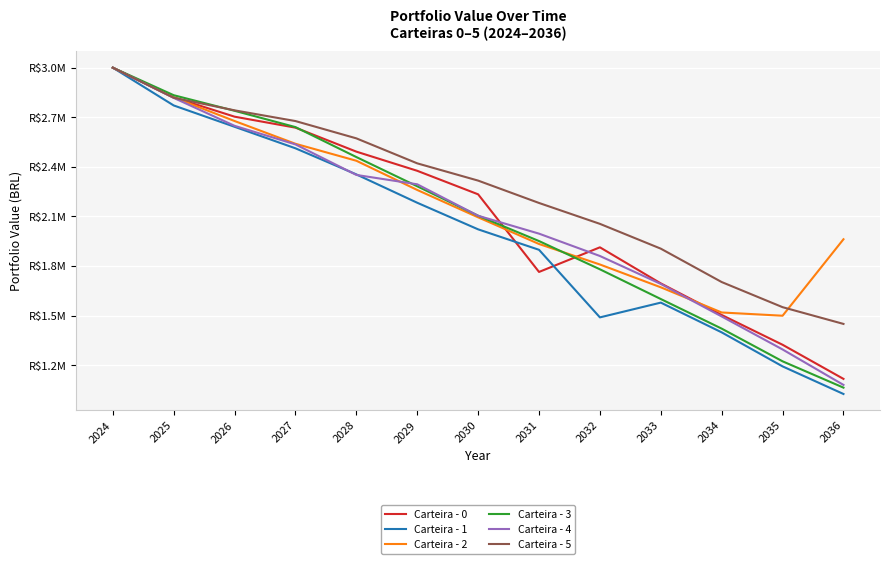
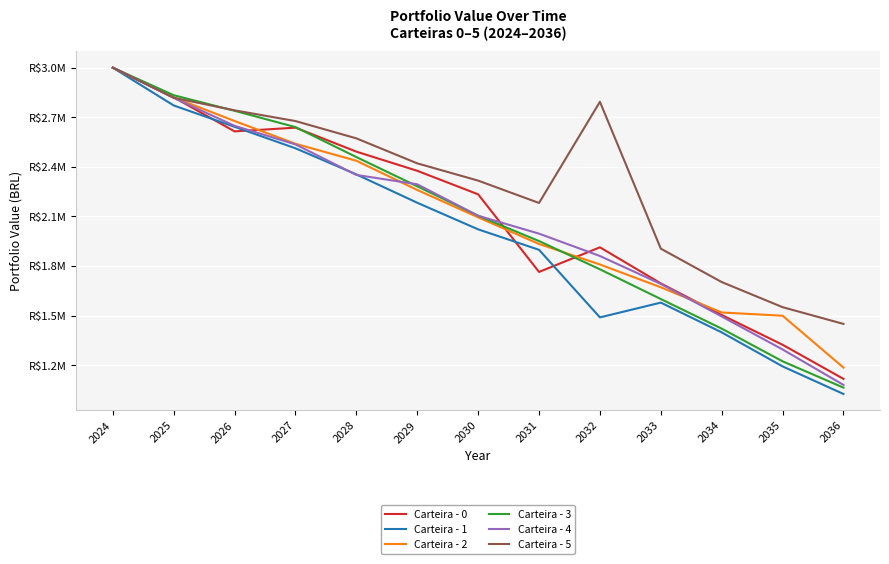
Carteira - 0, 2026: R$2700000 -> R$2610000
Carteira - 5, 2032: R$2060000 -> R$2790000
Carteira - 2, 2036: R$1960000 -> R$1190000
